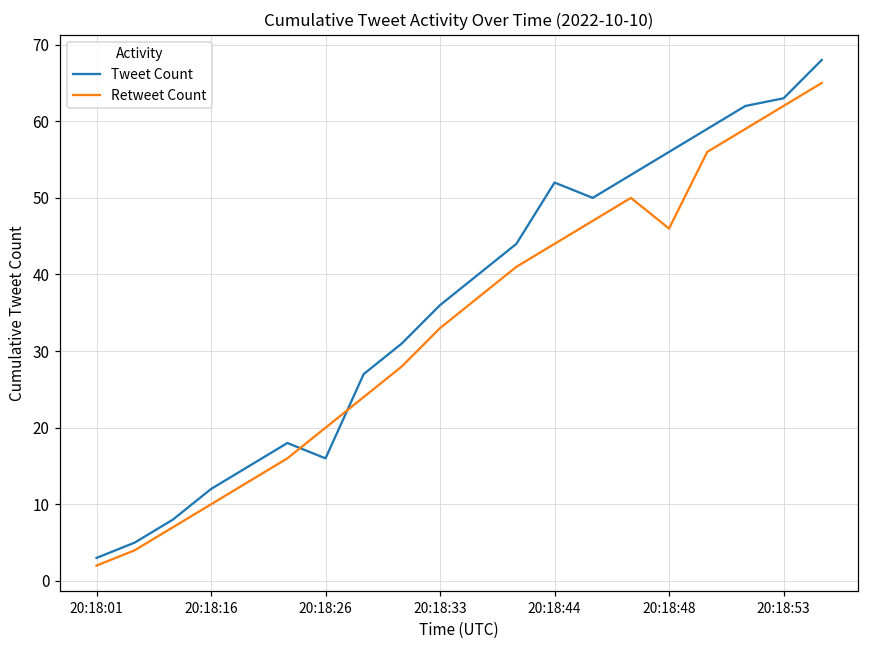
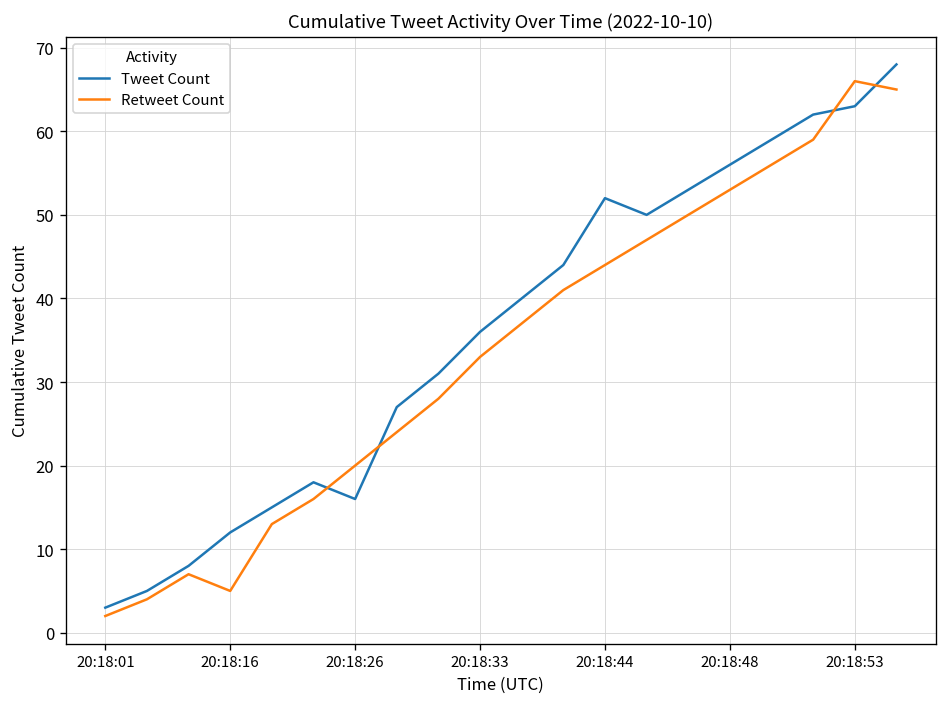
Retweet Count, 20:18:16: 10 -> 5
Retweet Count, 20:18:48: 46 -> 53
Retweet Count, 20:18:53: 62 -> 66
